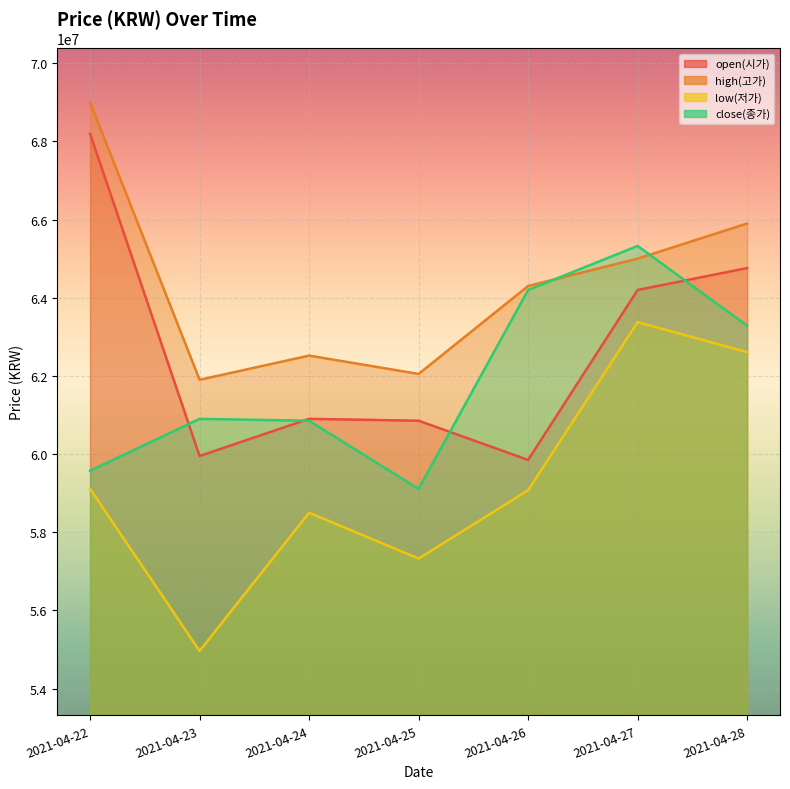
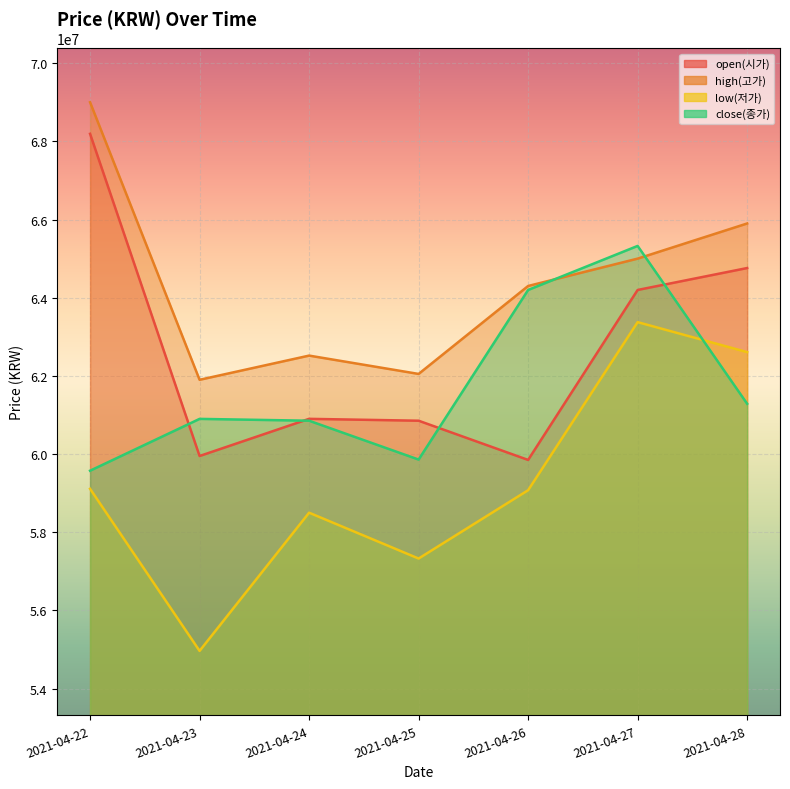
close(종가), 2021-04-25: 59100000 -> 59900000
close(종가), 2021-04-28: 63300000 -> 61300000
